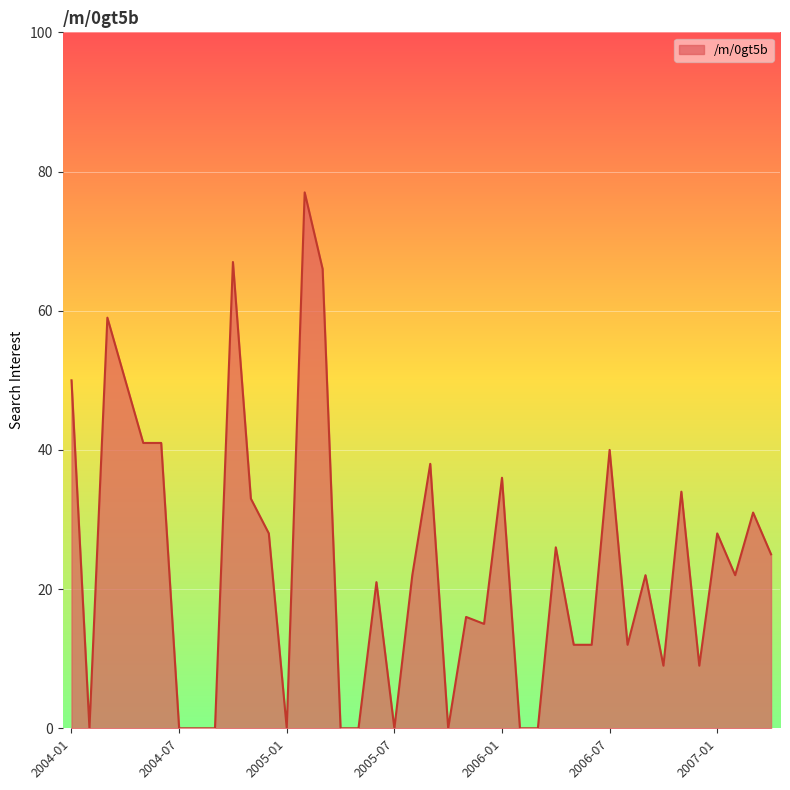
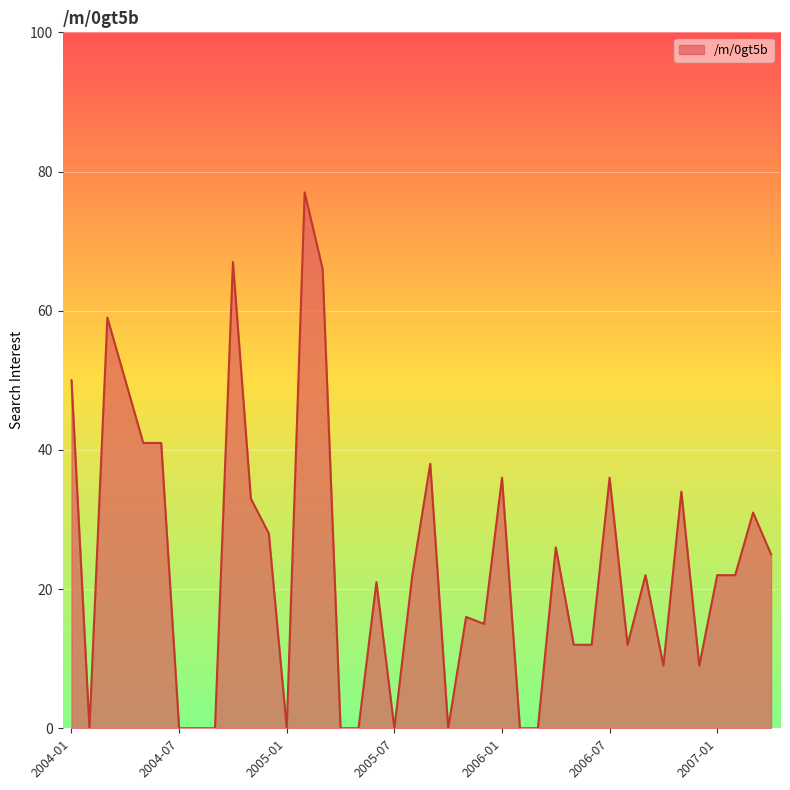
2006-07: 40 -> 36
2007-01: 28 -> 22
